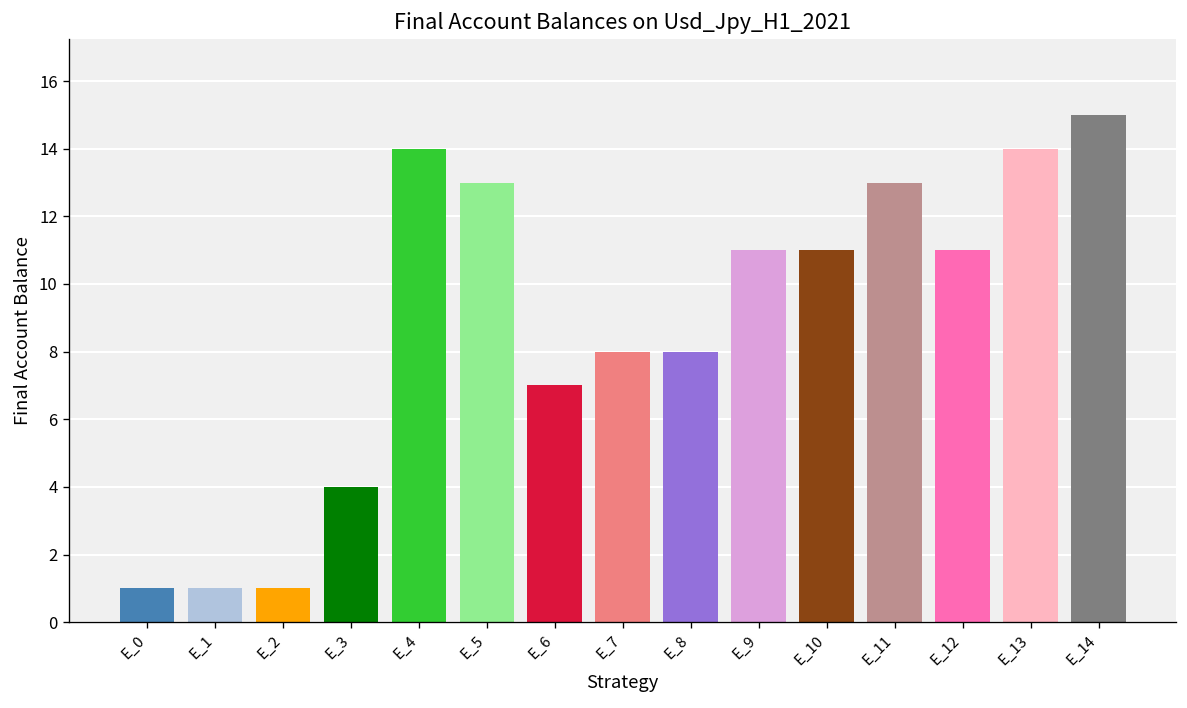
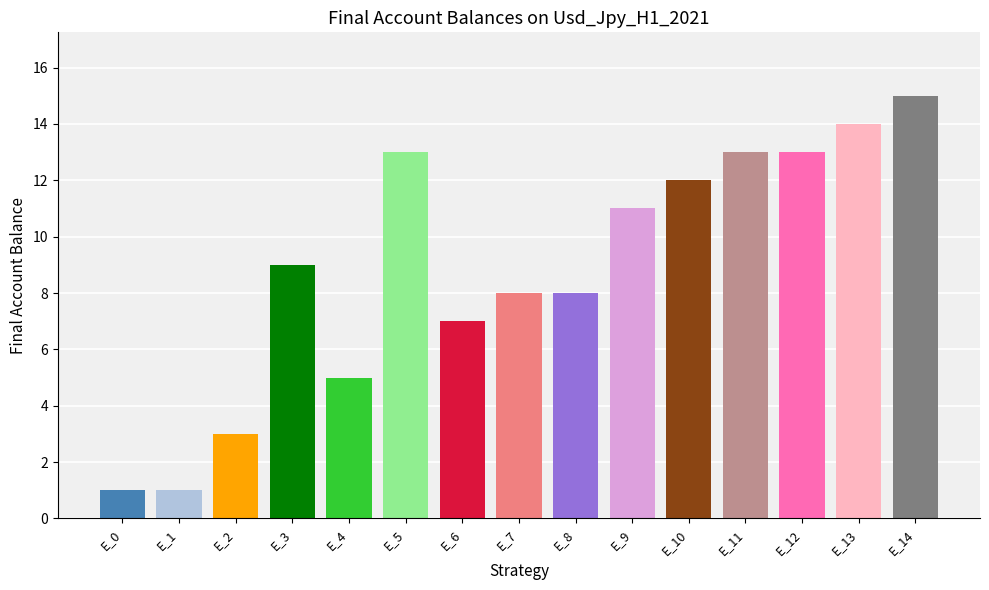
E_2: 1 -> 3
E_3: 4 -> 9
E_4: 14 -> 5
E_10: 11 -> 12
E_12: 11 -> 13
